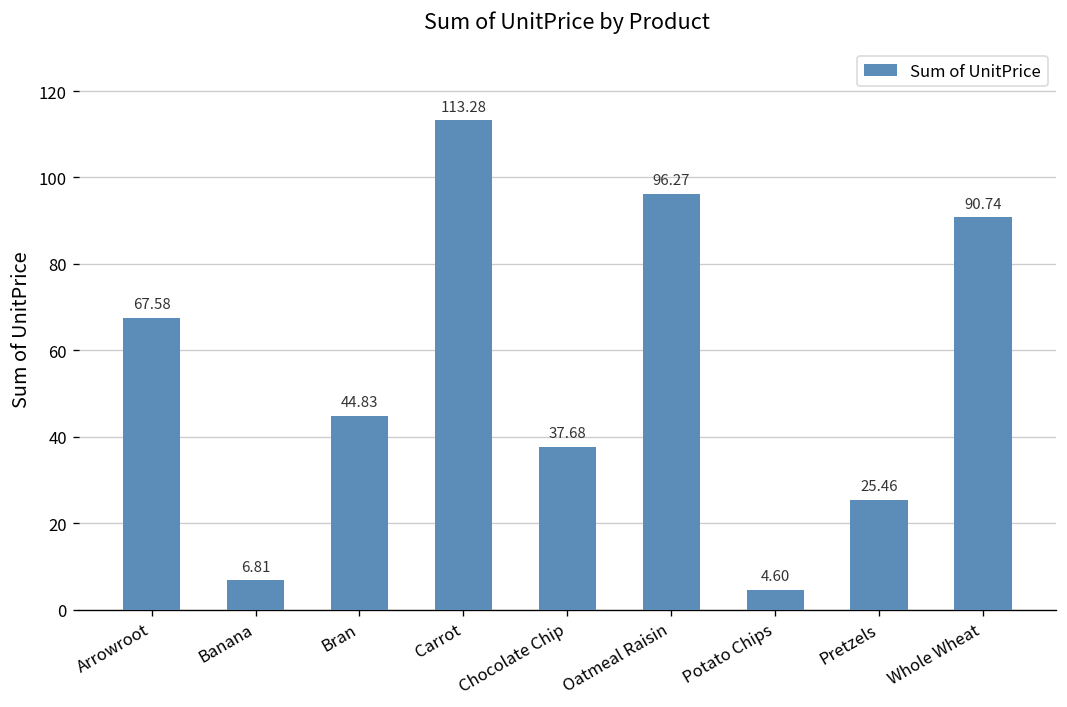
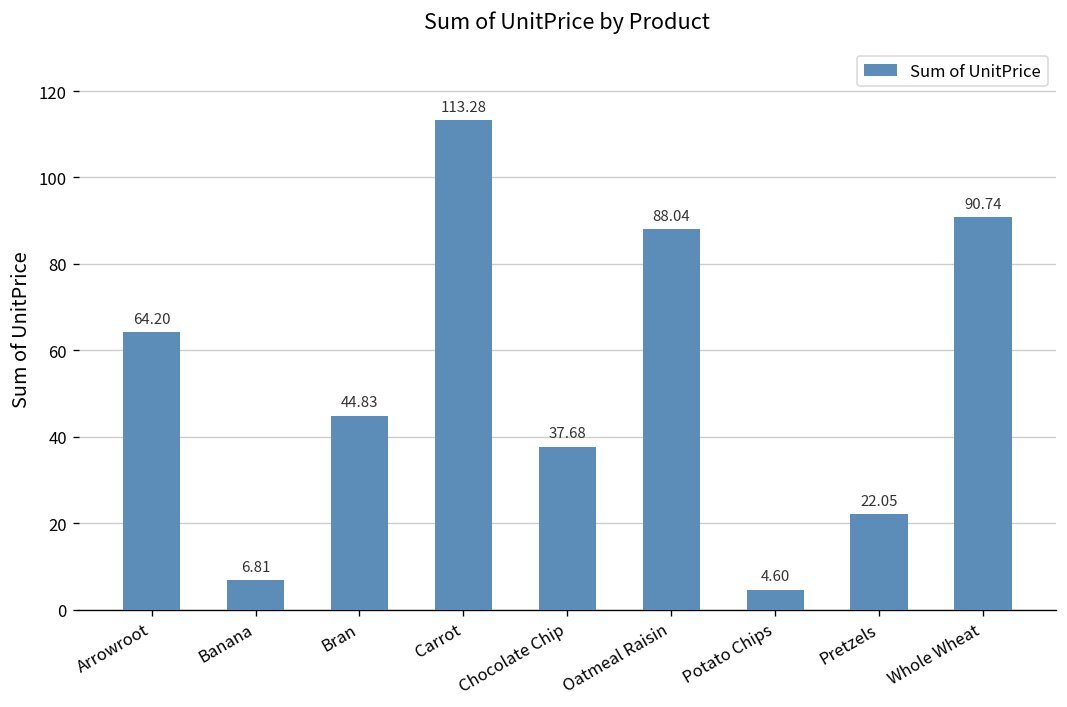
Arrowroot: 67.58 -> 64.20
Oatmeal Raisin: 96.27 -> 88.04
Pretzels: 25.46 -> 22.05
